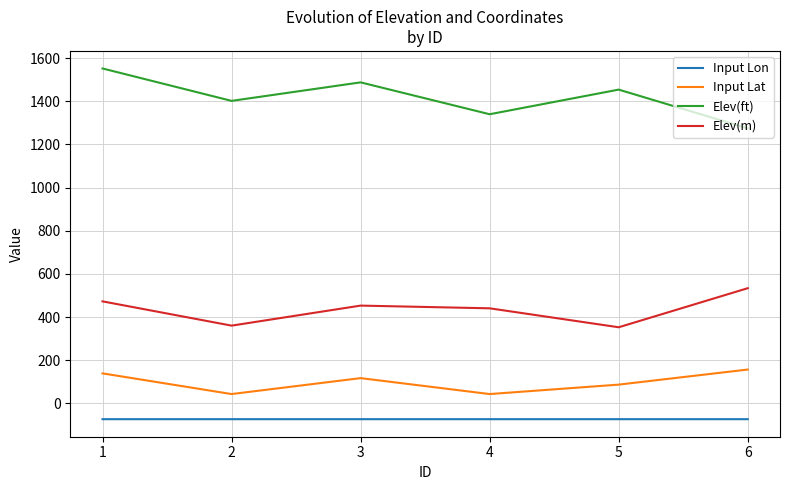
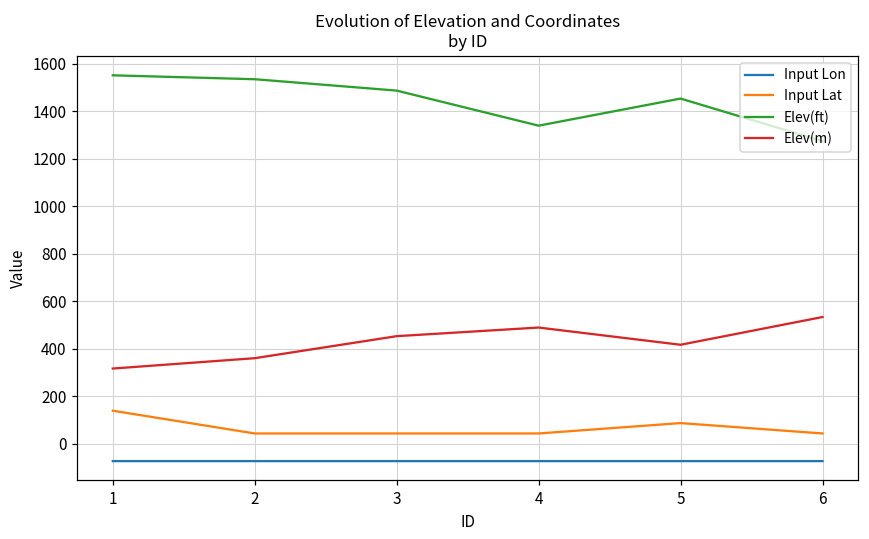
Elev(m), 1: 470 -> 320
Elev(ft), 2: 1400 -> 1540
Input Lat, 3: 120 -> 40
Elev(m), 4: 440 -> 490
Elev(m), 5: 350 -> 420
Input Lat, 6: 160 -> 40
